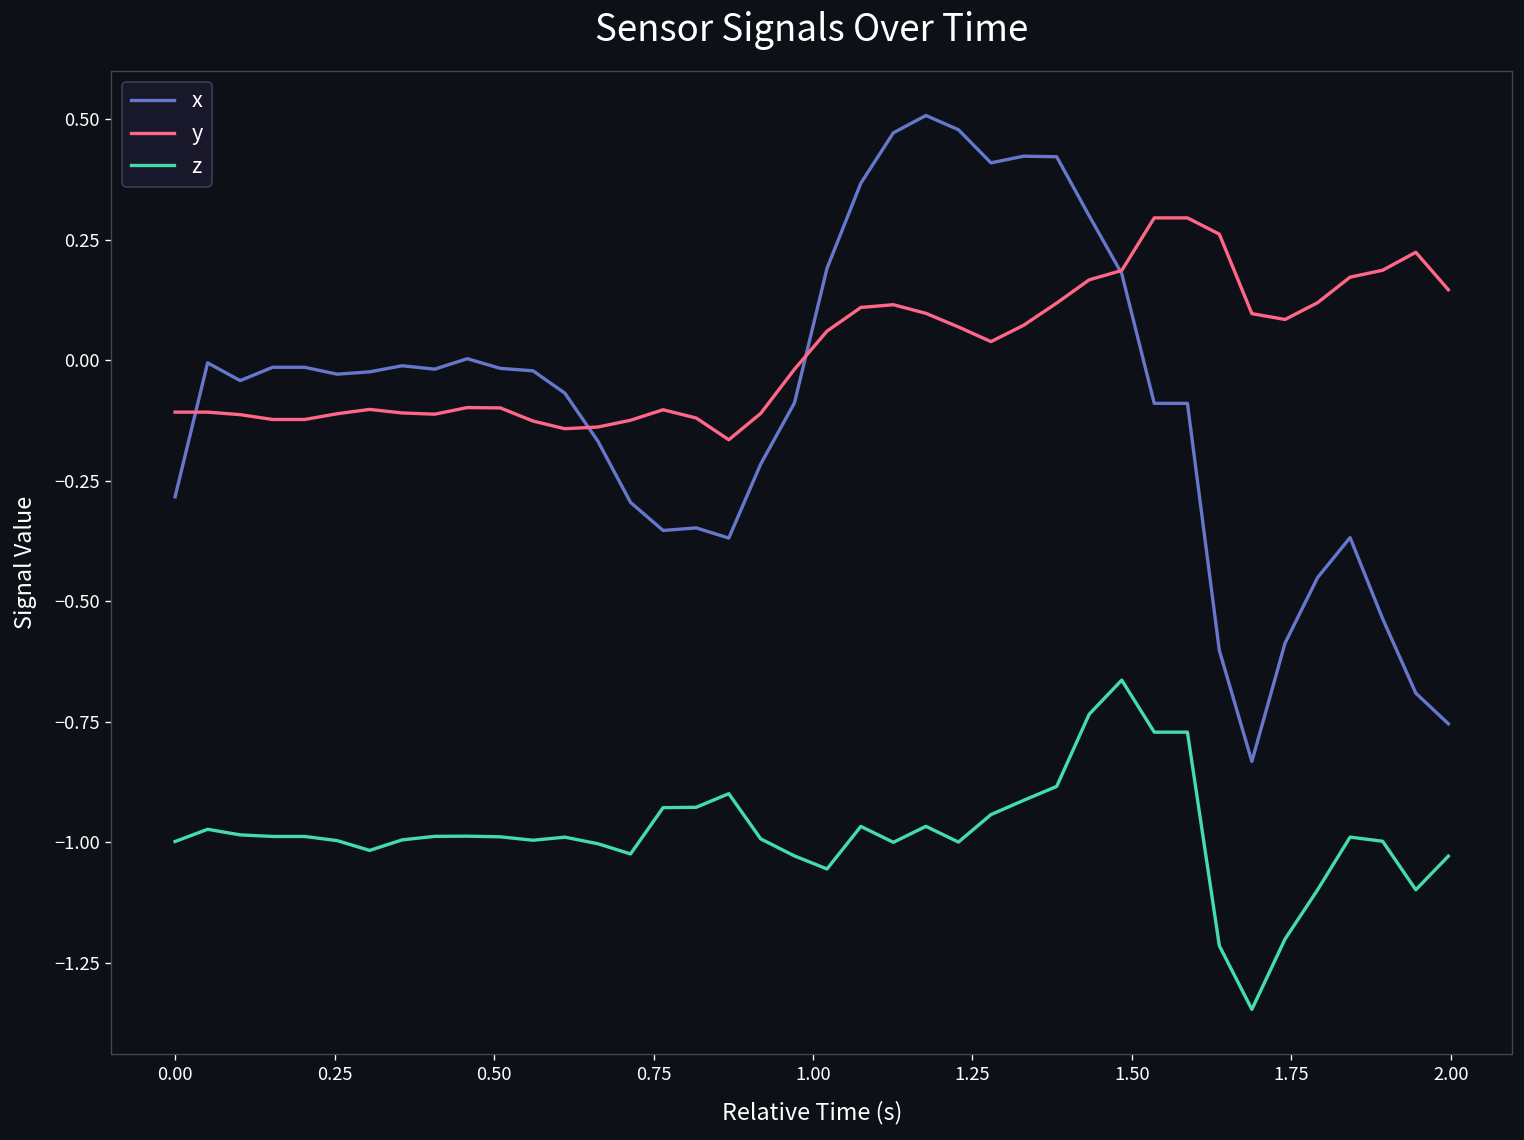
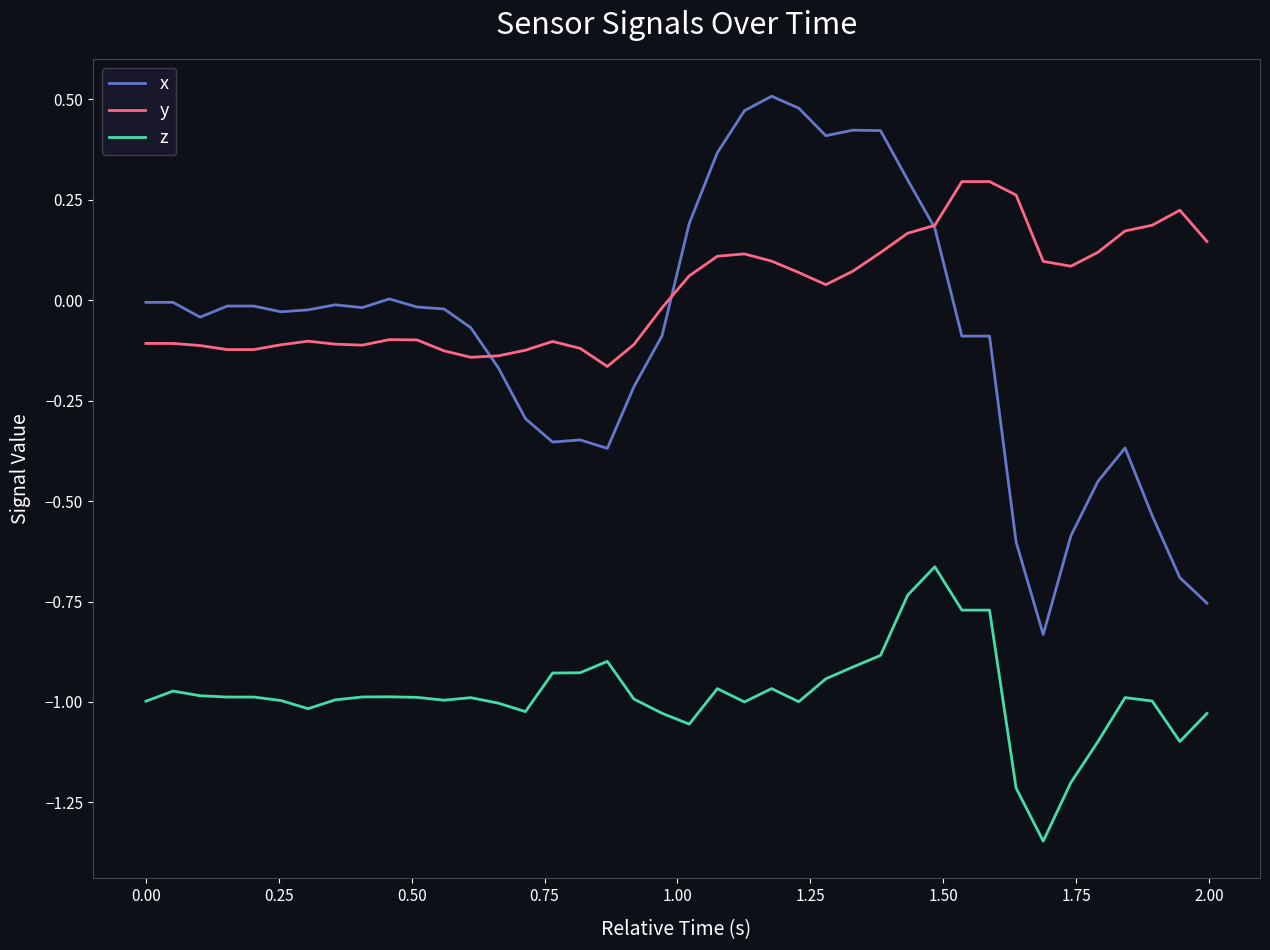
x, 0.00: -0.28 -> -0.01
